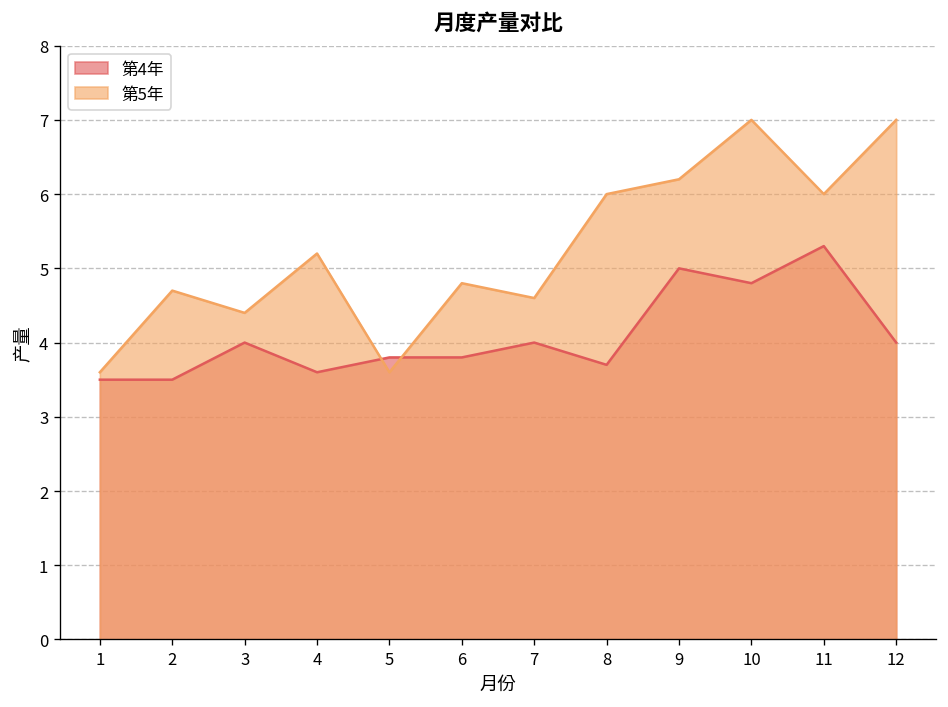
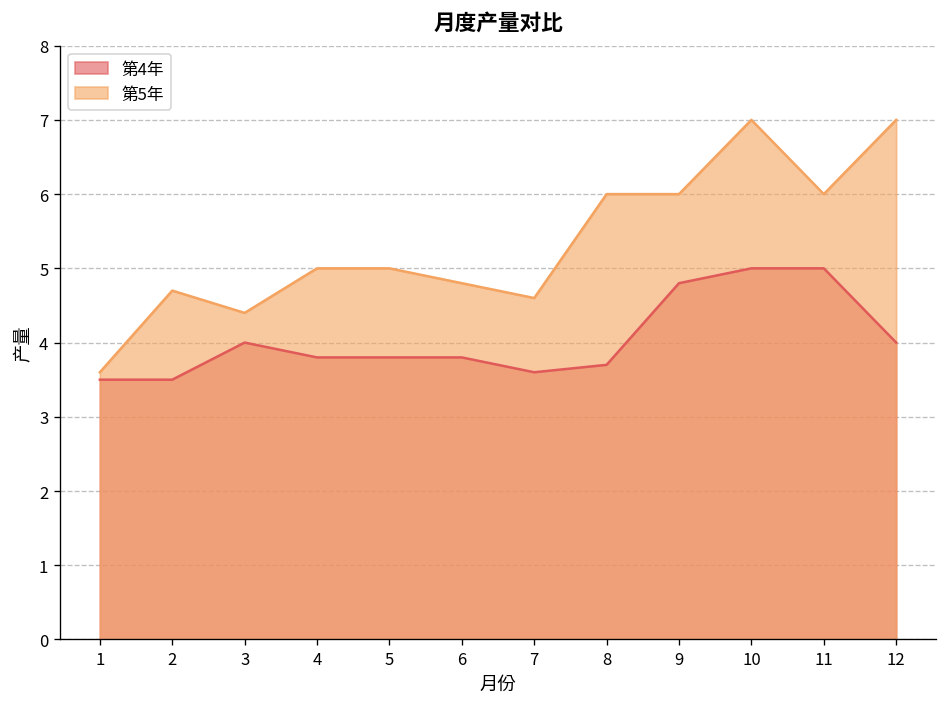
第4年, 4: 3.6 -> 3.8
第5年, 4: 5.2 -> 5.0
第5年, 5: 3.6 -> 5.0
第4年, 7: 4.0 -> 3.6
第4年, 9: 5.0 -> 4.8
第5年, 9: 6.2 -> 6.0
第4年, 10: 4.8 -> 5.0
第4年, 11: 5.3 -> 5.0
